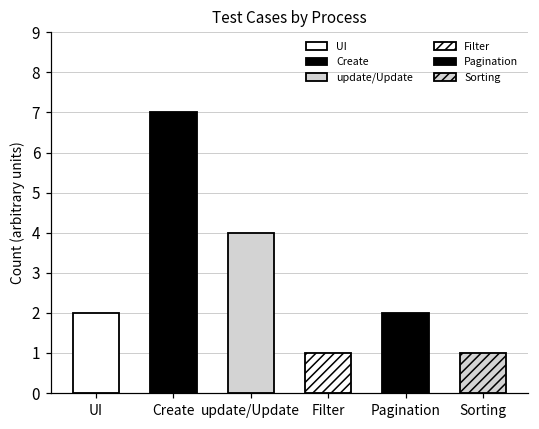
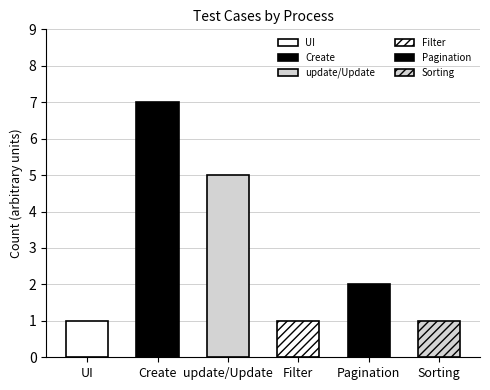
UI: 2 -> 1
update/Update: 4 -> 5
